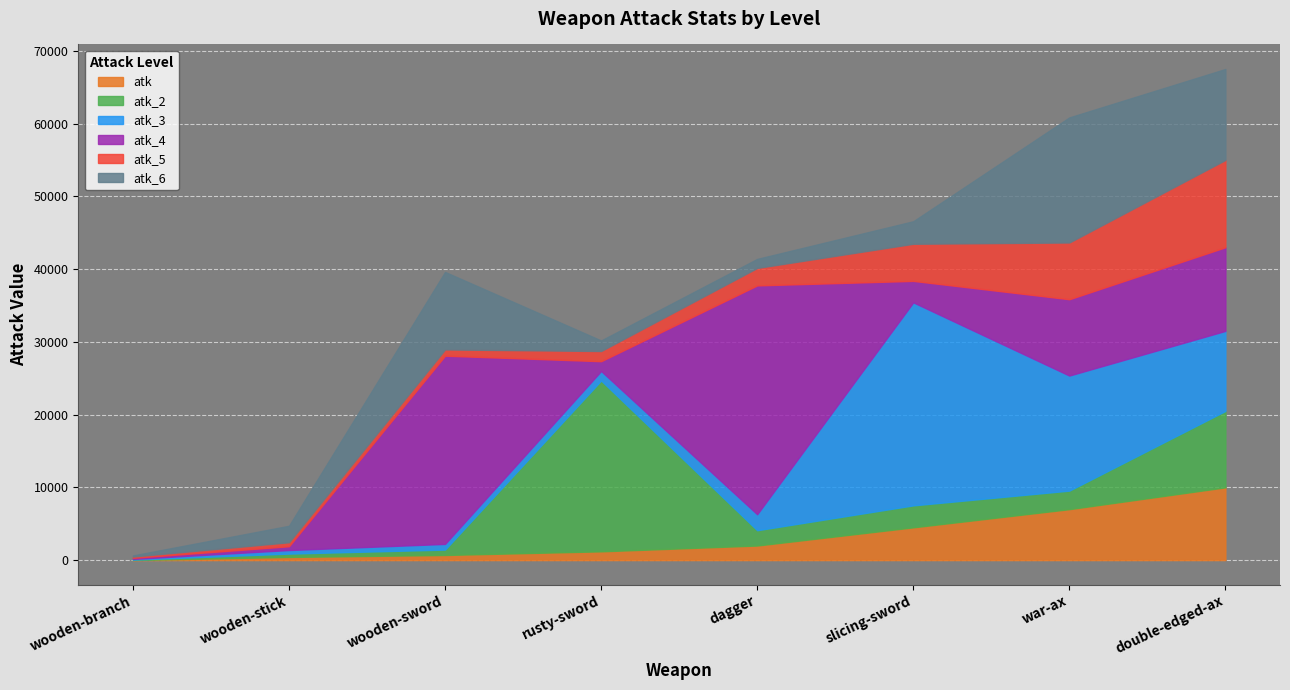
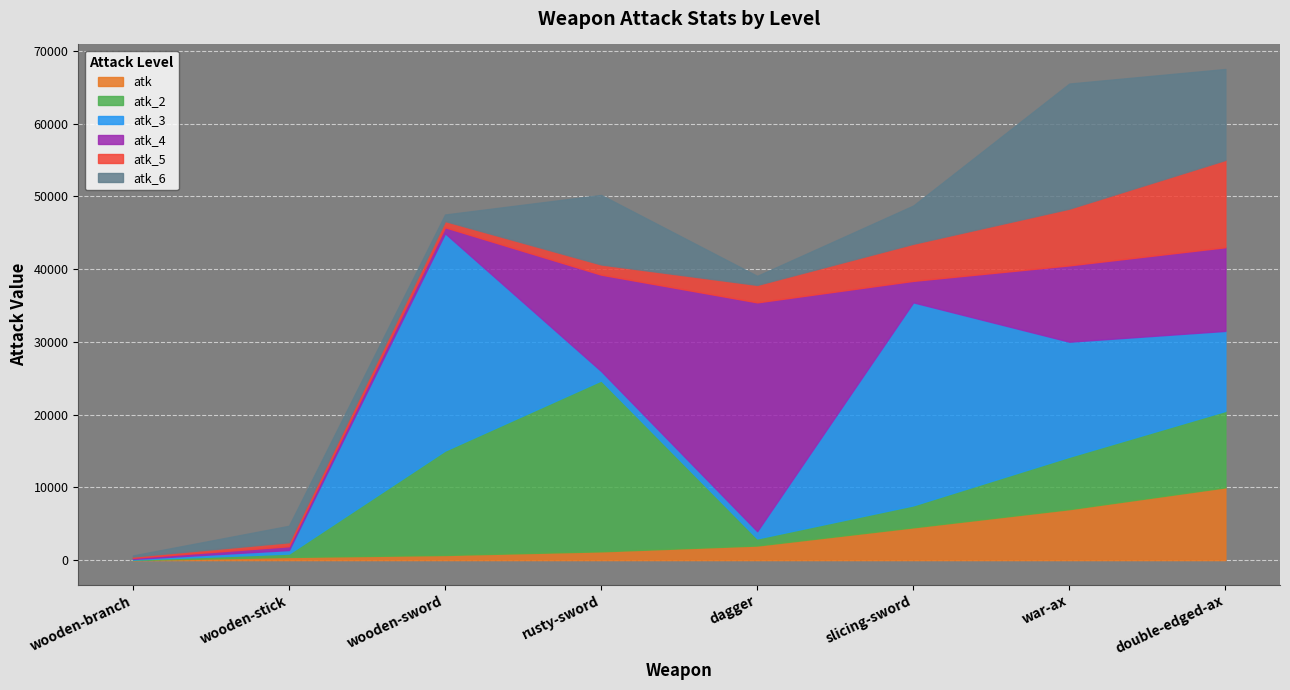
atk_2, wooden-sword: 1000 -> 14000
atk_3, wooden-sword: 1000 -> 30000
atk_4, wooden-sword: 26000 -> 1000
atk_6, wooden-sword: 11000 -> 1000
atk_4, rusty-sword: 1000 -> 13000
atk_6, rusty-sword: 1000 -> 10000
atk_2, dagger: 2000 -> 1000
atk_3, dagger: 2000 -> 1000
atk_6, slicing-sword: 3000 -> 5000
atk_2, war-ax: 3000 -> 7000
